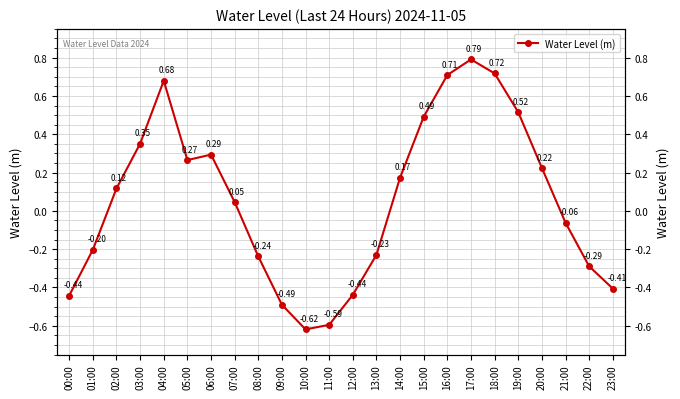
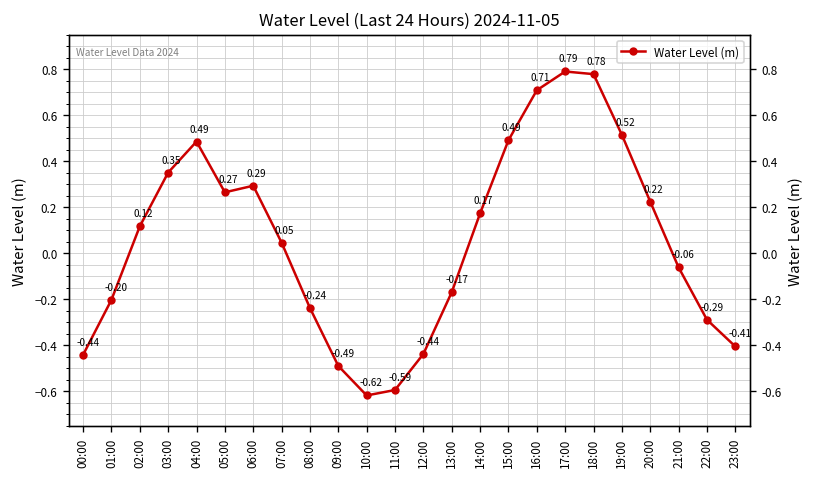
04:00: 0.68 -> 0.49
13:00: -0.23 -> -0.17
18:00: 0.72 -> 0.78
